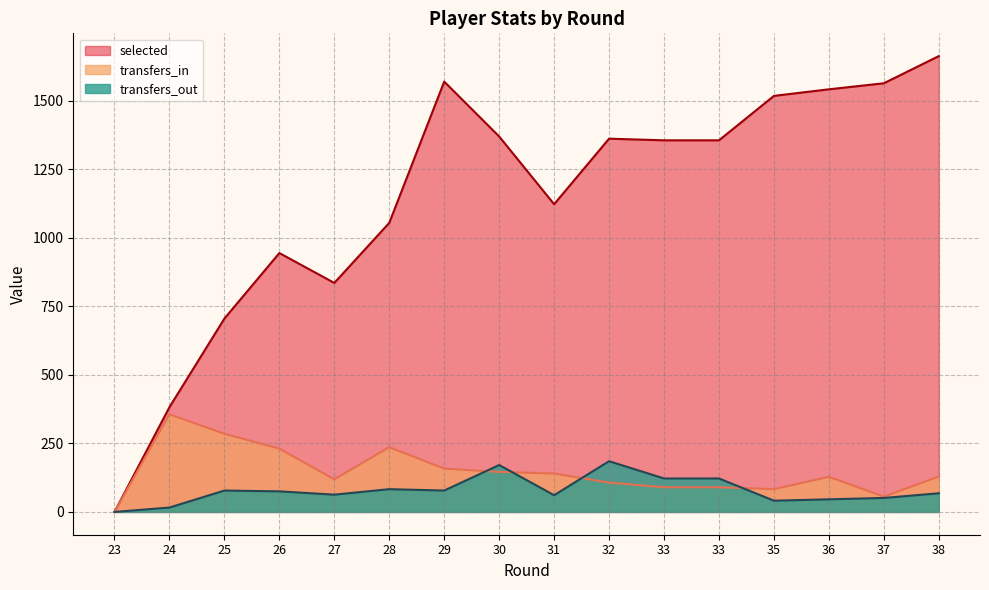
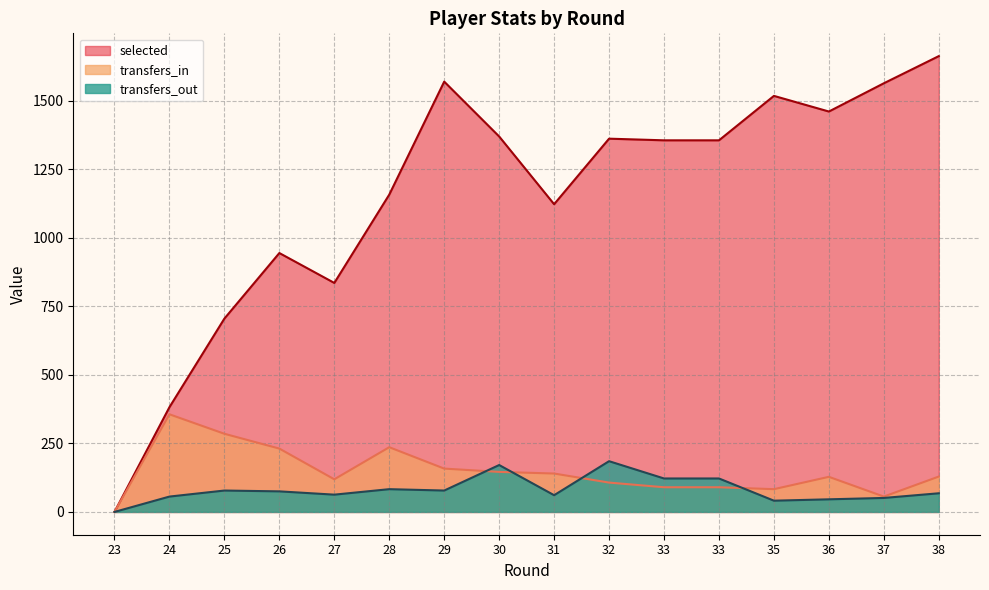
transfers_out, 24: 20 -> 60
selected, 28: 1050 -> 1160
selected, 36: 1540 -> 1460
